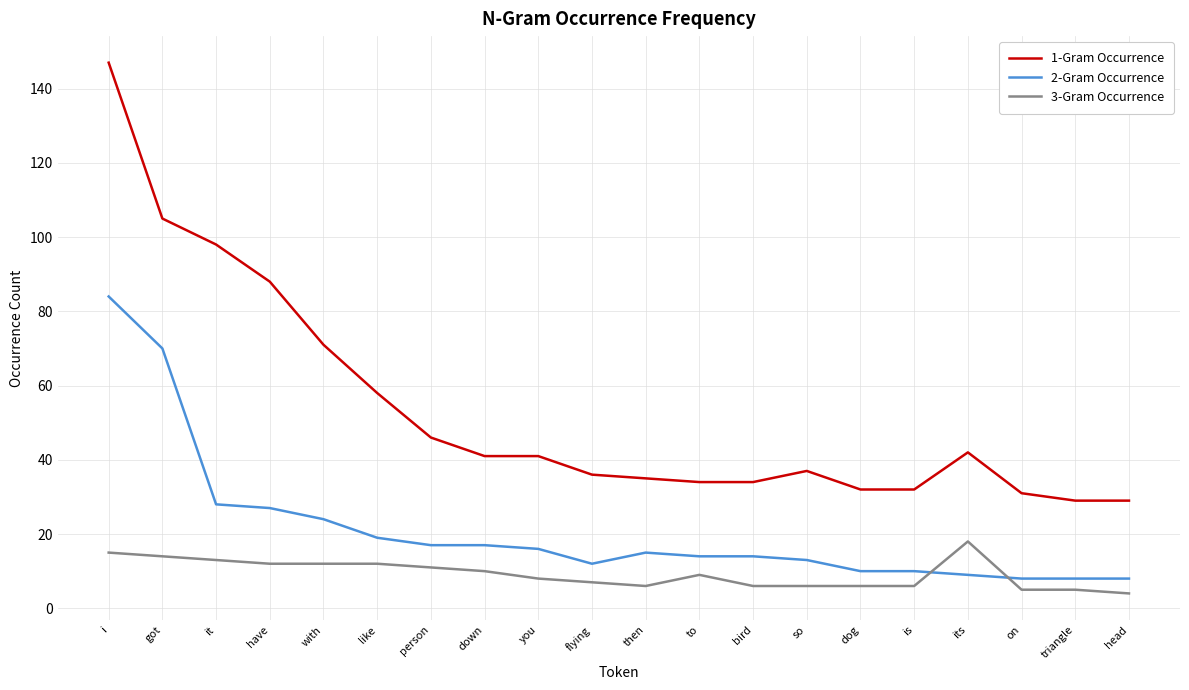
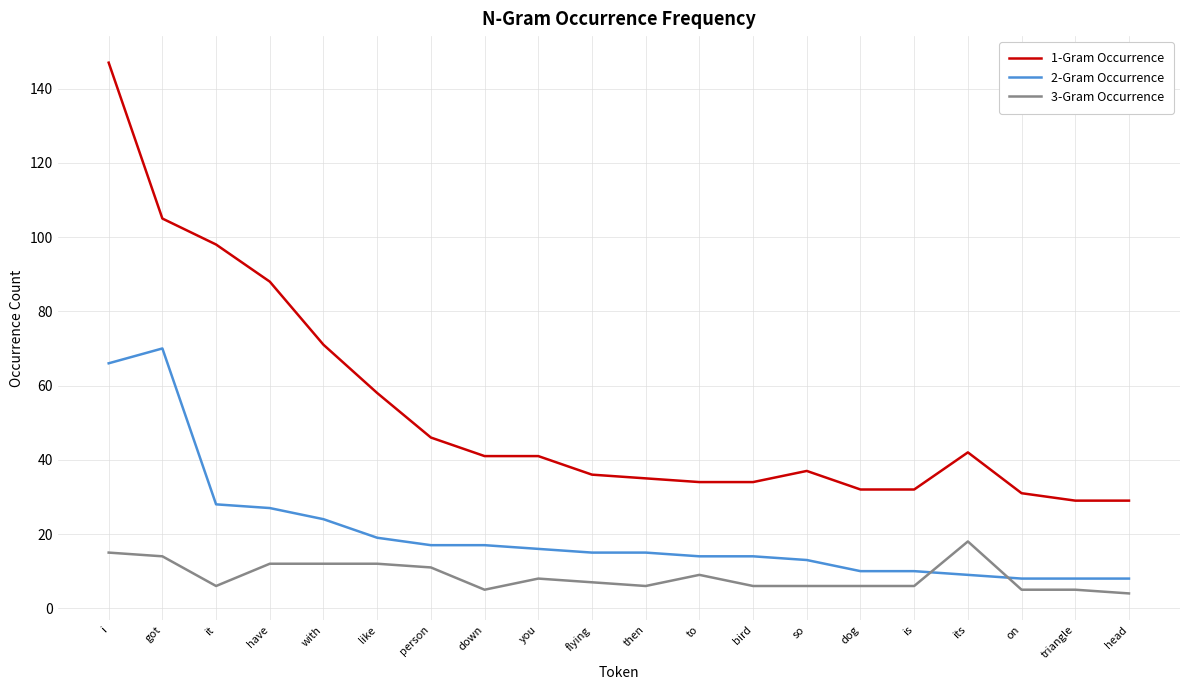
2-Gram Occurrence, i: 84 -> 66
3-Gram Occurrence, it: 13 -> 6
3-Gram Occurrence, down: 10 -> 5
2-Gram Occurrence, flying: 12 -> 15
